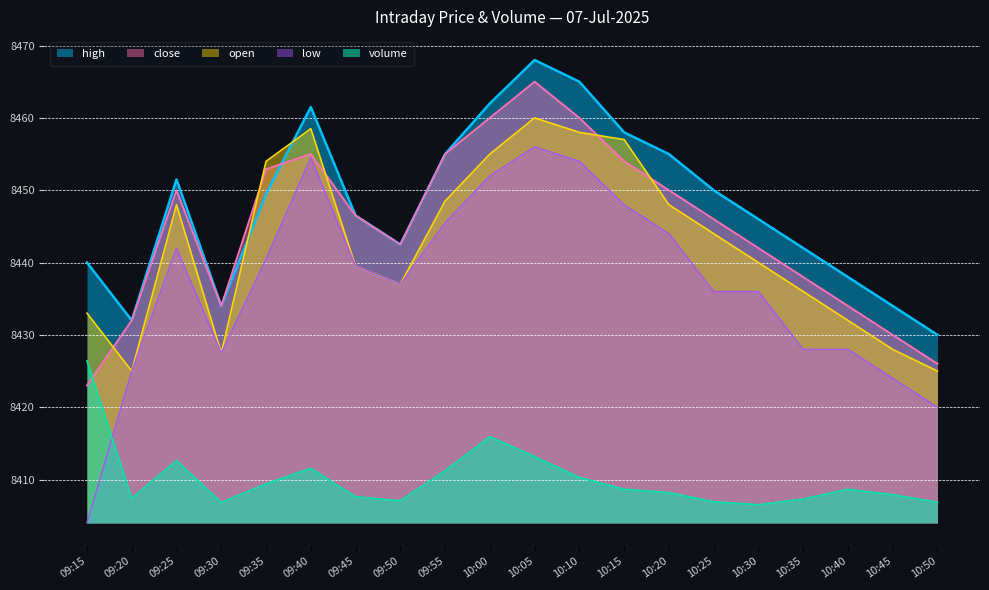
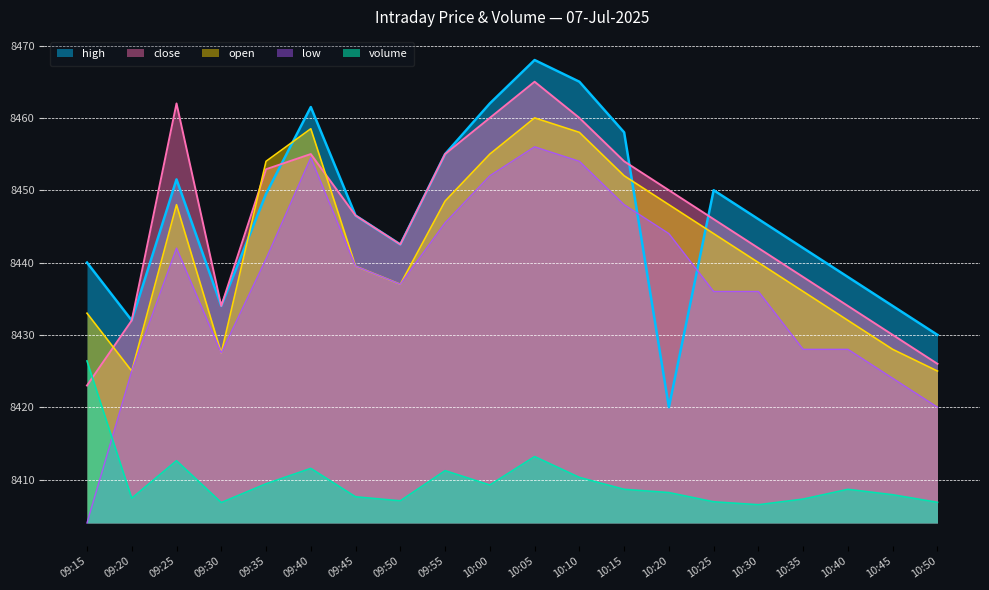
close, 09:25: 8450 -> 8462
volume, 10:00: 8416 -> 8409
open, 10:15: 8457 -> 8452
high, 10:20: 8455 -> 8420
